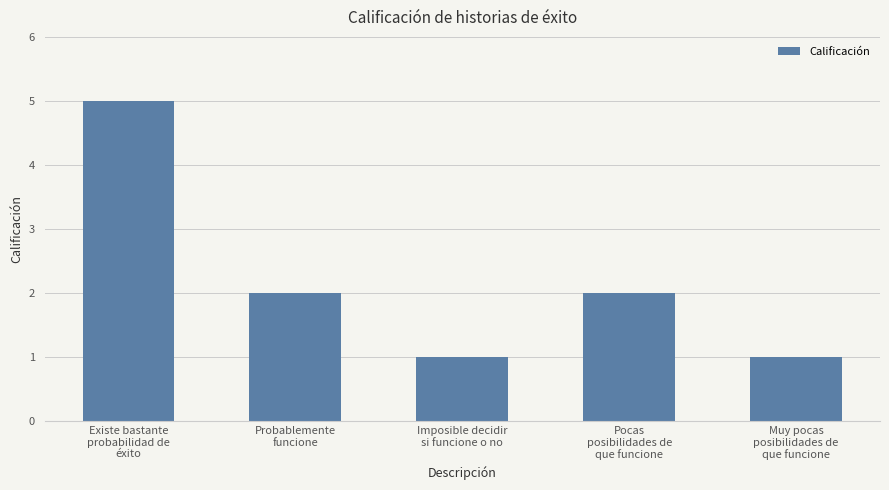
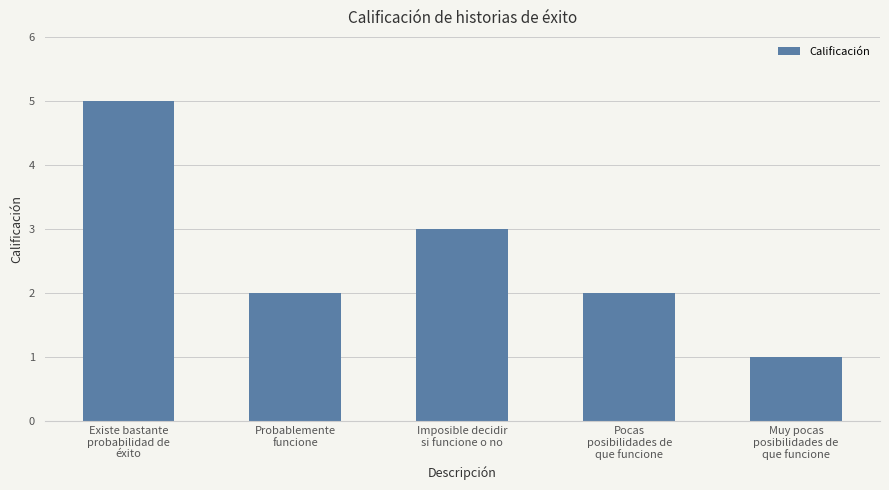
Imposible decidir si funcione o no: 1 -> 3
